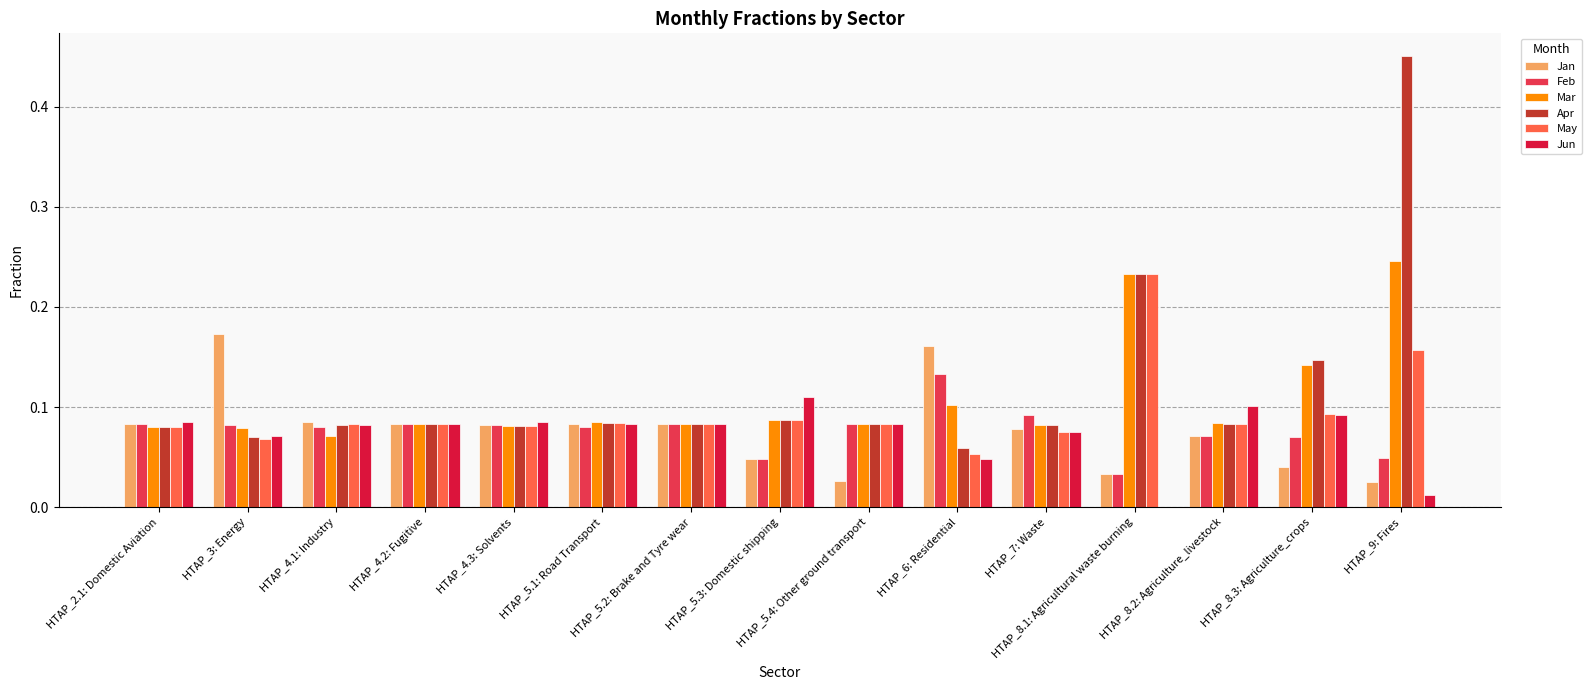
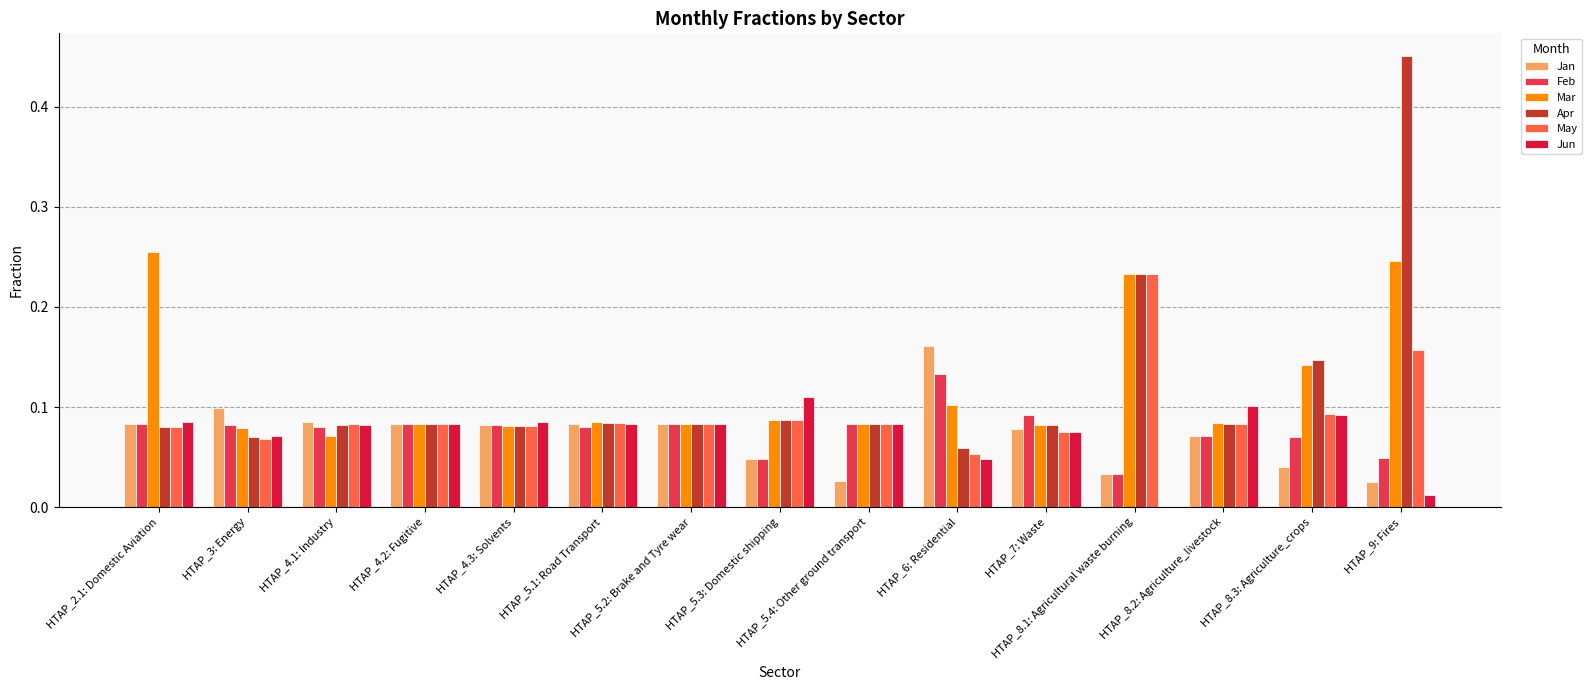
Mar, HTAP_2.1: Domestic Aviation: 0.080 -> 0.255
Jan, HTAP_3: Energy: 0.173 -> 0.099
